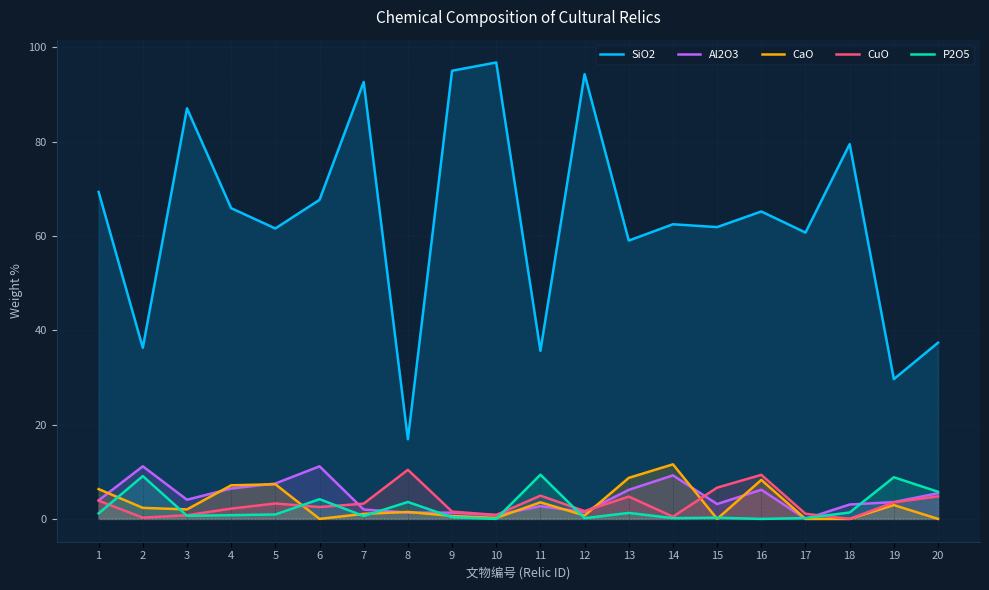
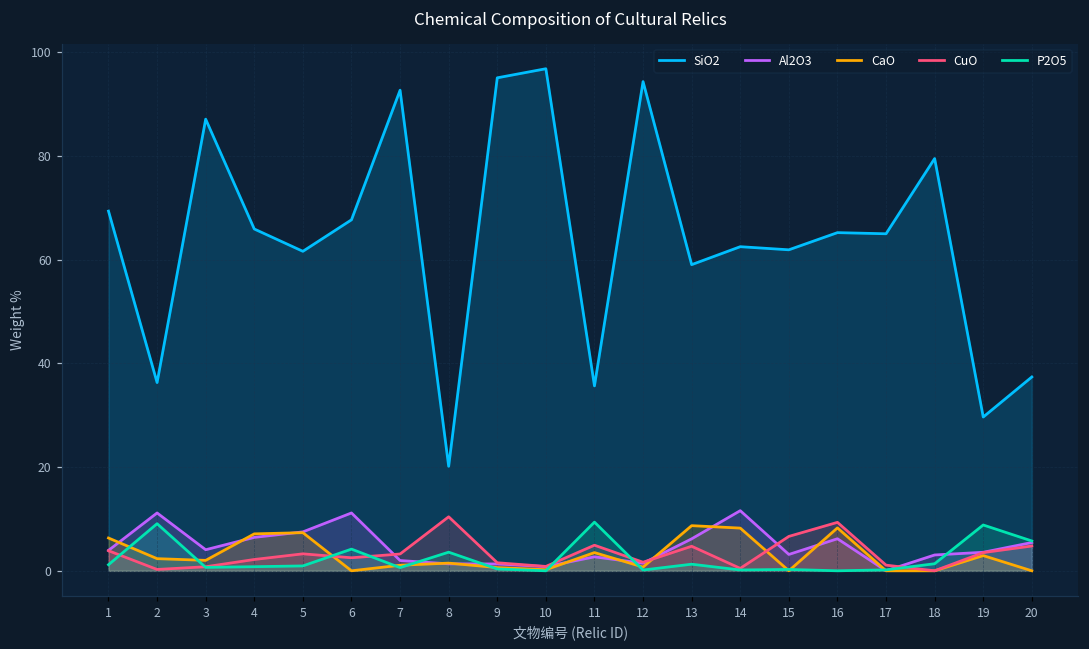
SiO2, 8: 17 -> 20
Al2O3, 14: 9 -> 12
CaO, 14: 12 -> 8
SiO2, 17: 61 -> 65
